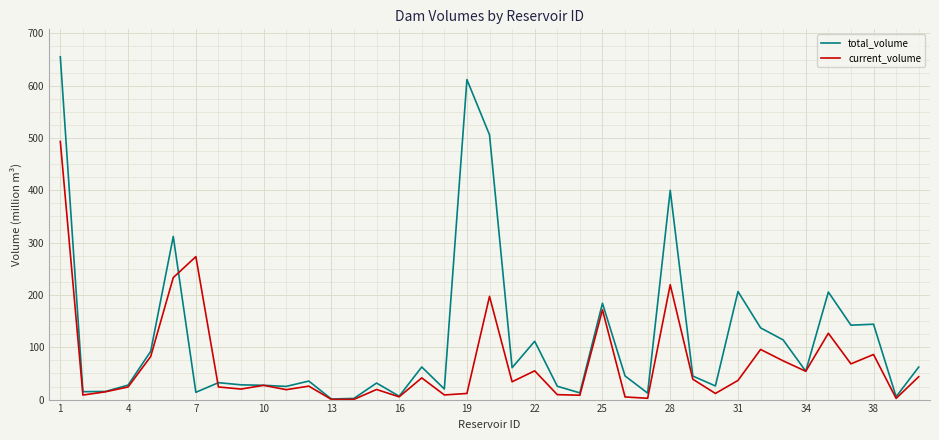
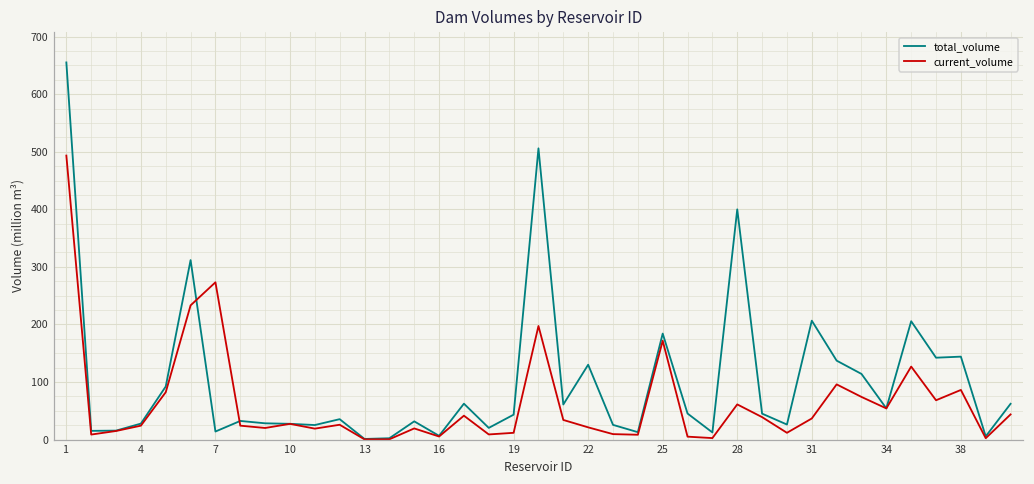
total_volume, 19: 610 -> 40
total_volume, 22: 110 -> 130
current_volume, 22: 50 -> 20
current_volume, 28: 220 -> 60
